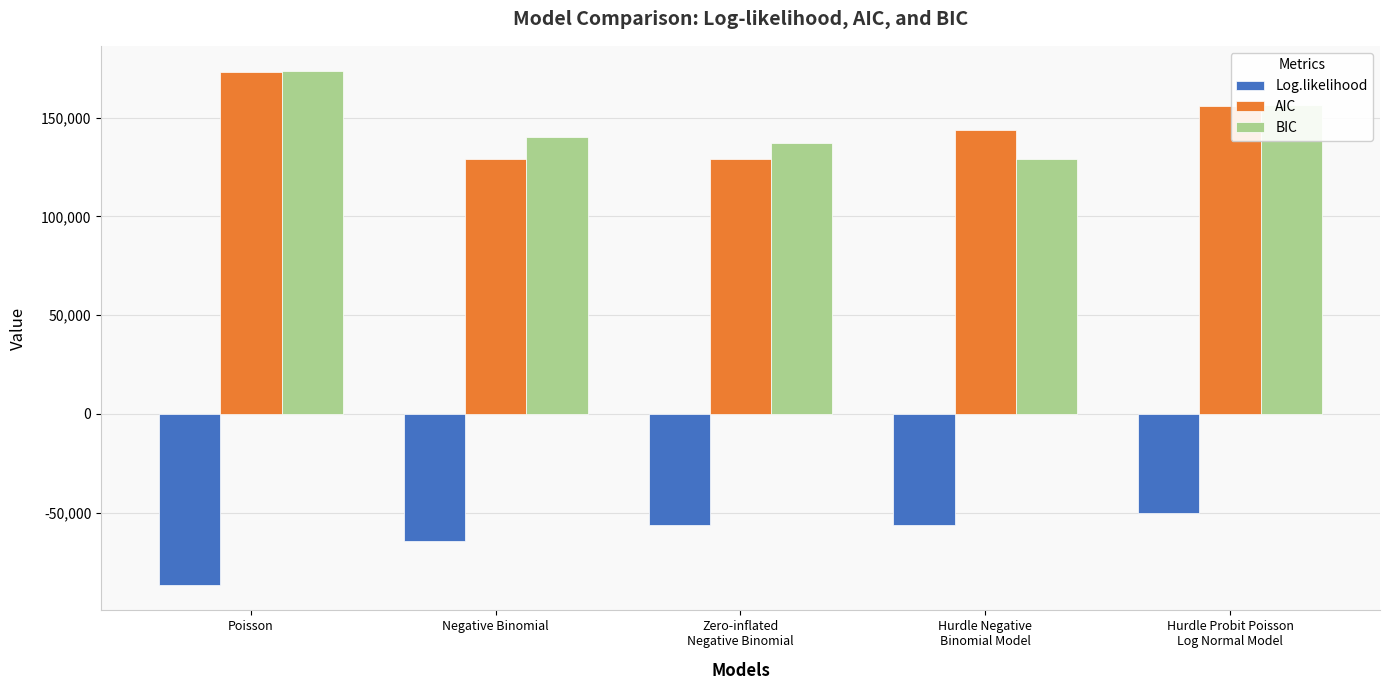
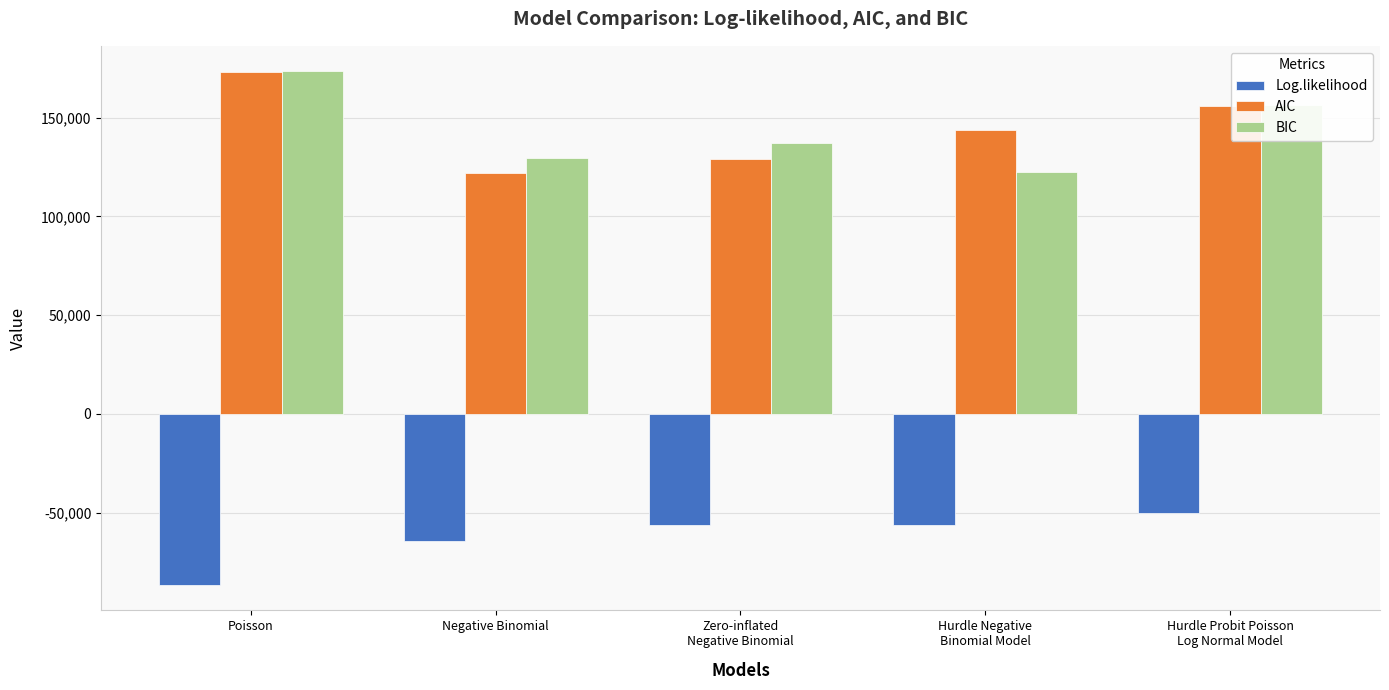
AIC, Negative Binomial: 129,000 -> 122,000
BIC, Negative Binomial: 140,000 -> 129,000
BIC, Hurdle Negative Binomial Model: 129,000 -> 123,000
